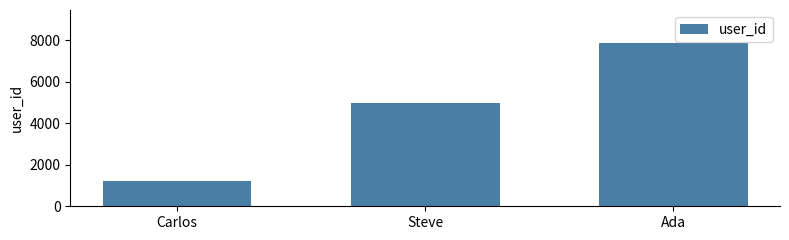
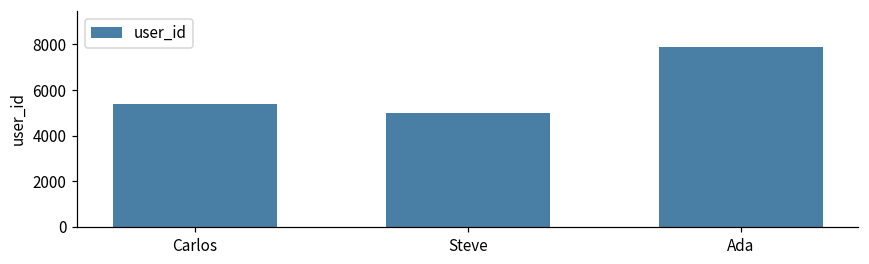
Carlos: 1200 -> 5400
